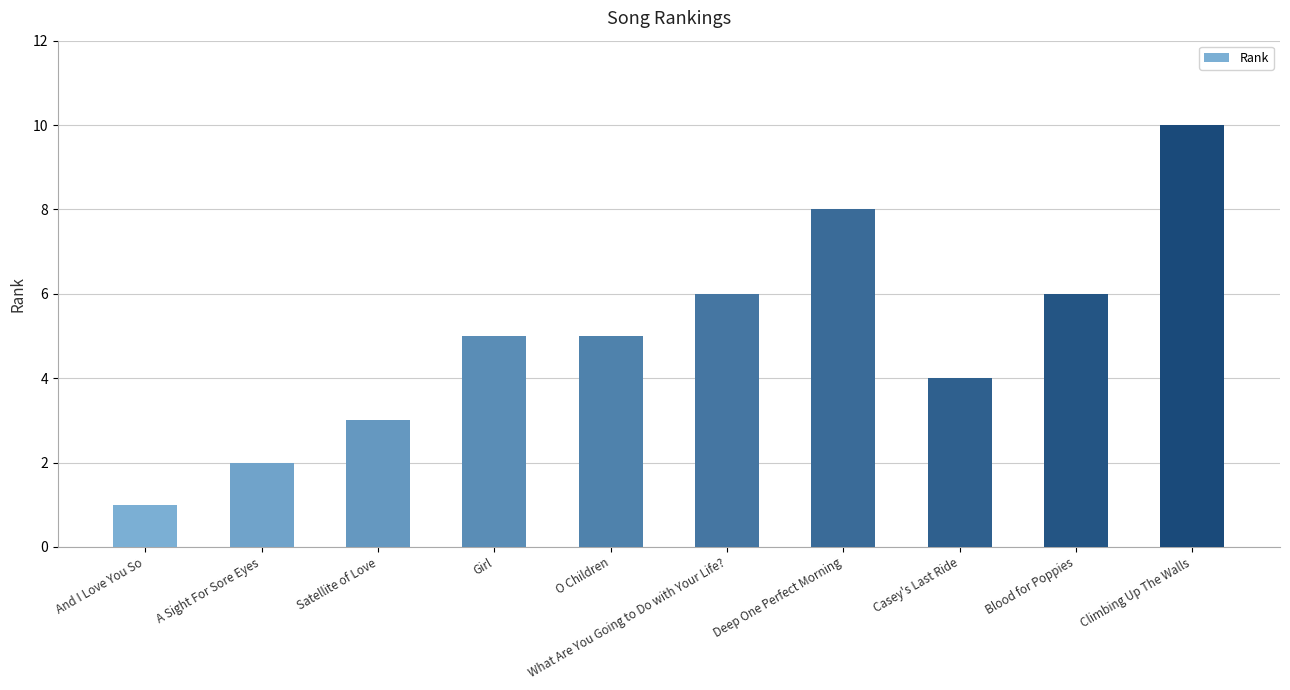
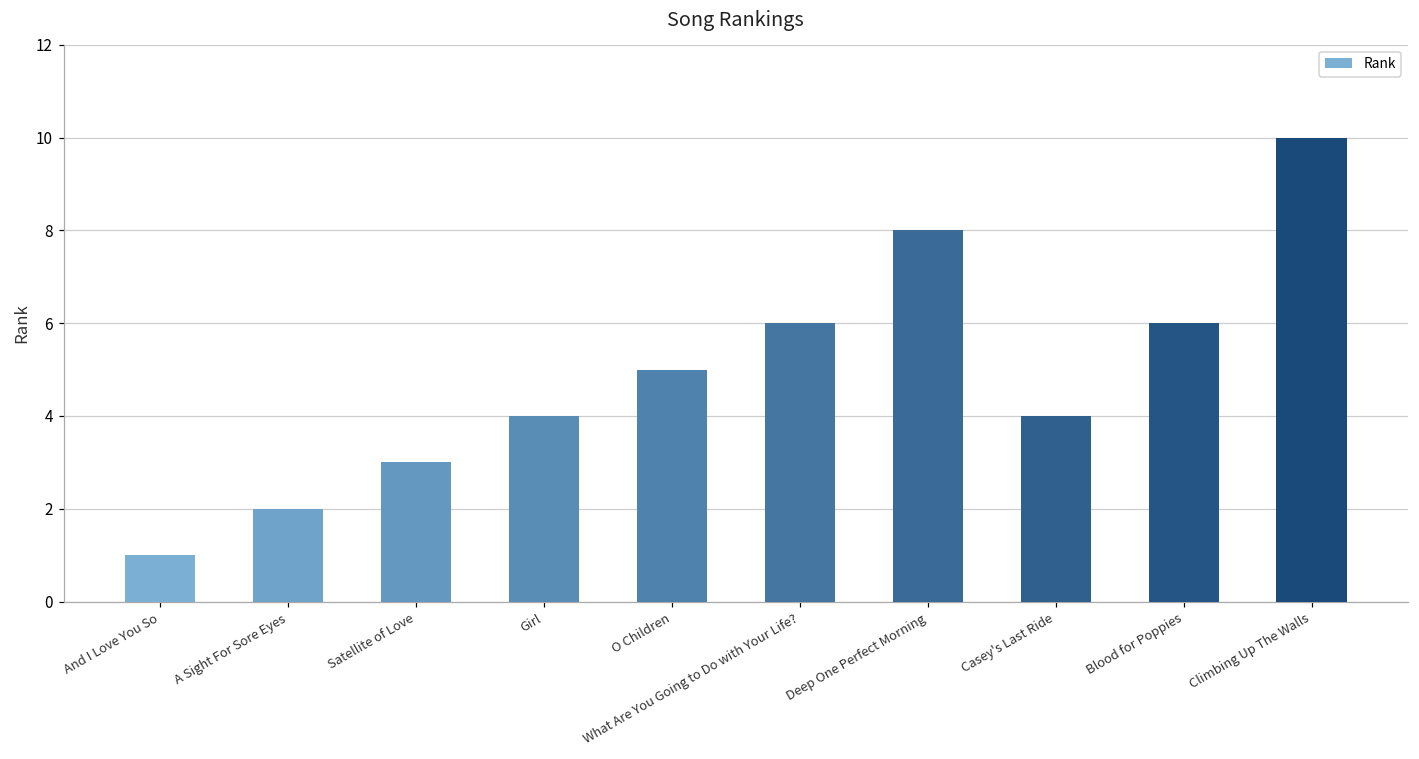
Girl: 5 -> 4
